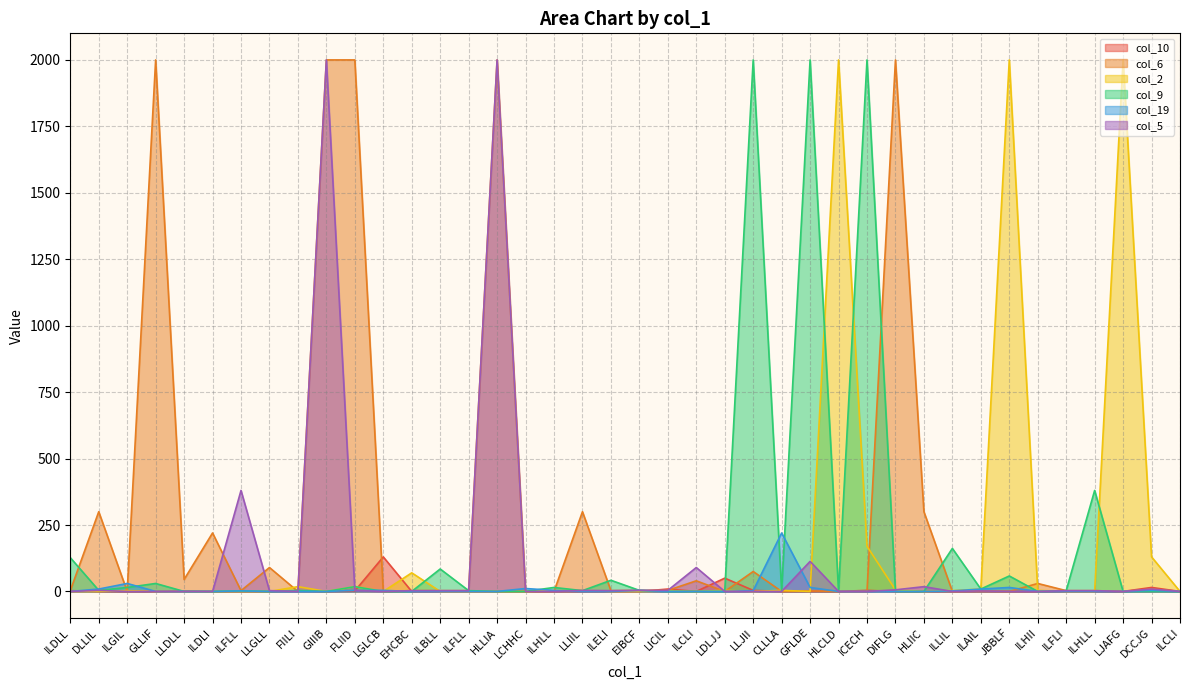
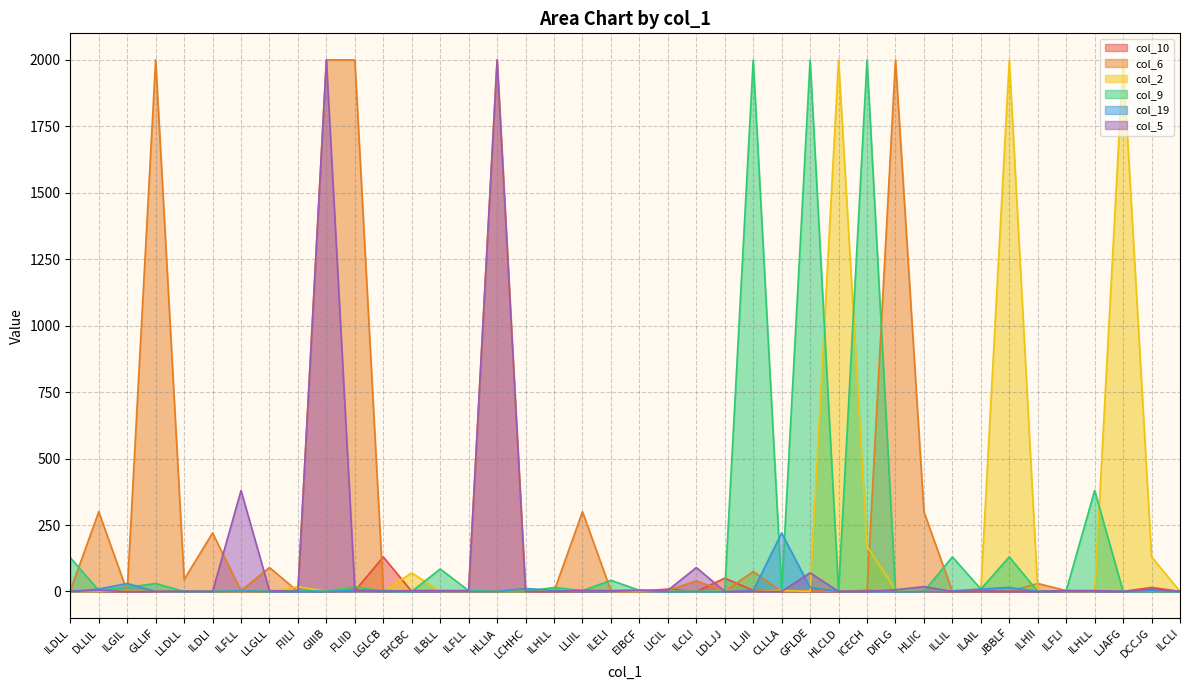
col_5, GFLDE: 110 -> 70
col_9, ILLIL: 160 -> 130
col_9, JBBLF: 60 -> 130
